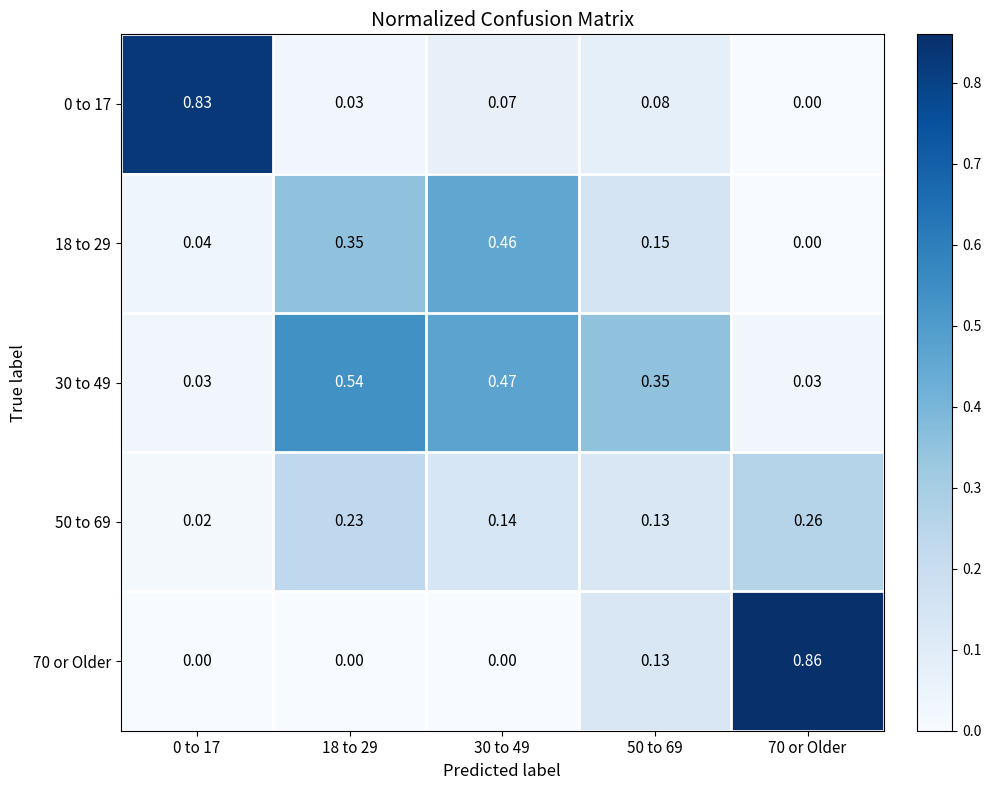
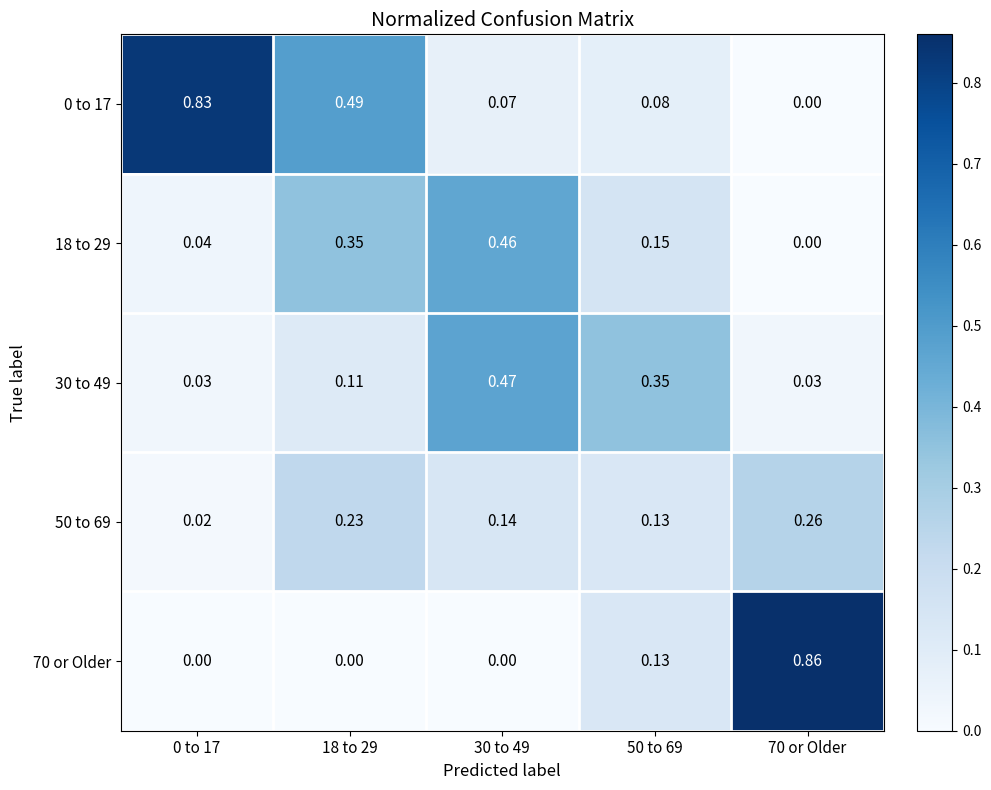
0 to 17, 18 to 29: 0.03 -> 0.49
30 to 49, 18 to 29: 0.54 -> 0.11
